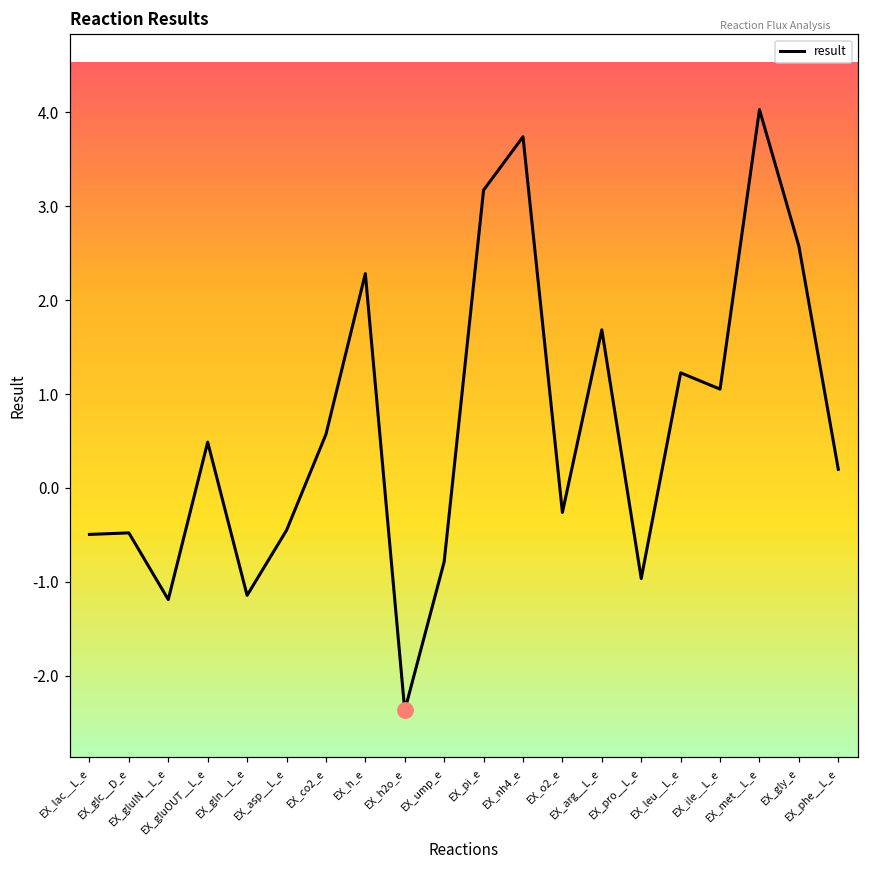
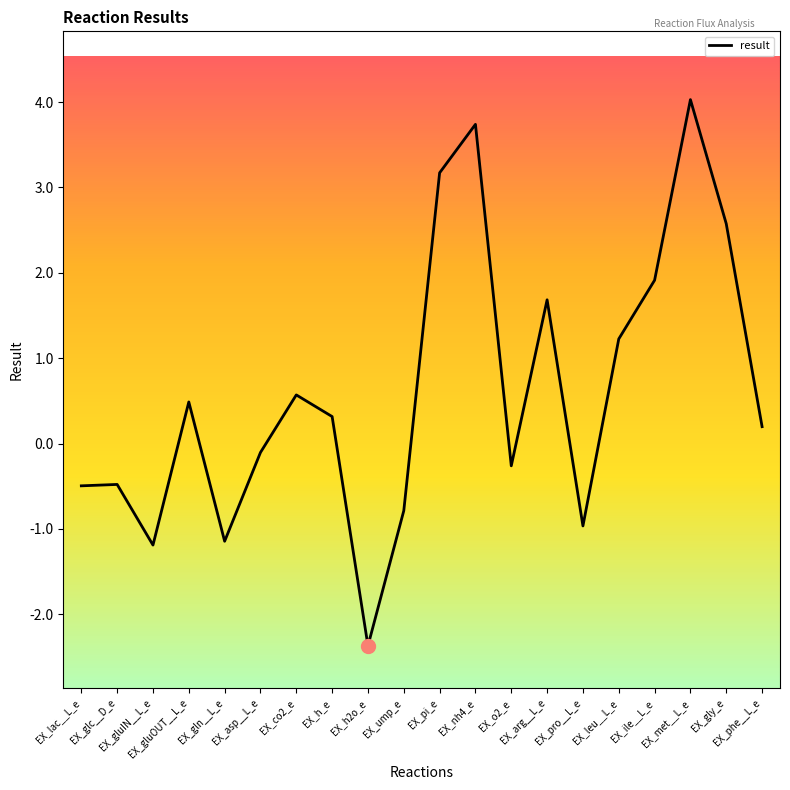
result, EX_asp__L_e: -0.5 -> -0.1
result, EX_h_e: 2.3 -> 0.3
result, EX_ile__L_e: 1.1 -> 1.9
